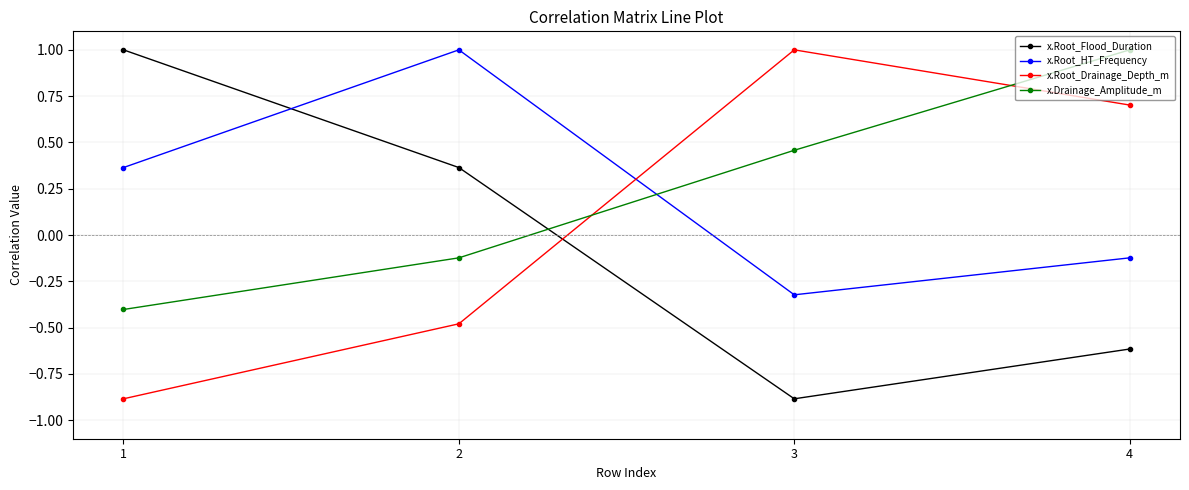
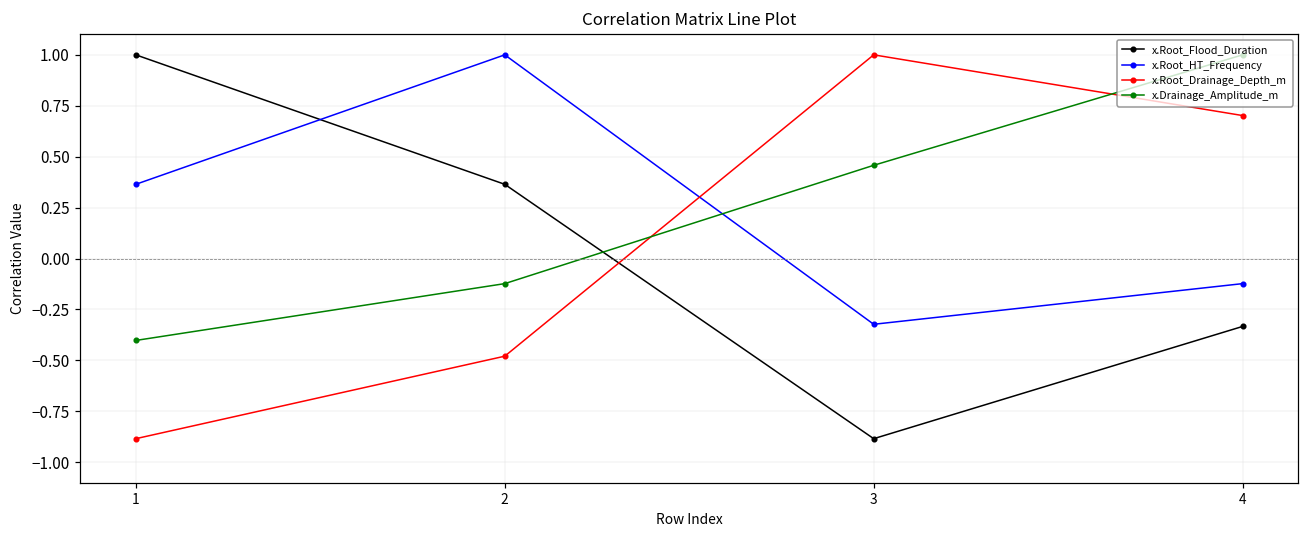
x.Root_Flood_Duration, 4: -0.62 -> -0.33
